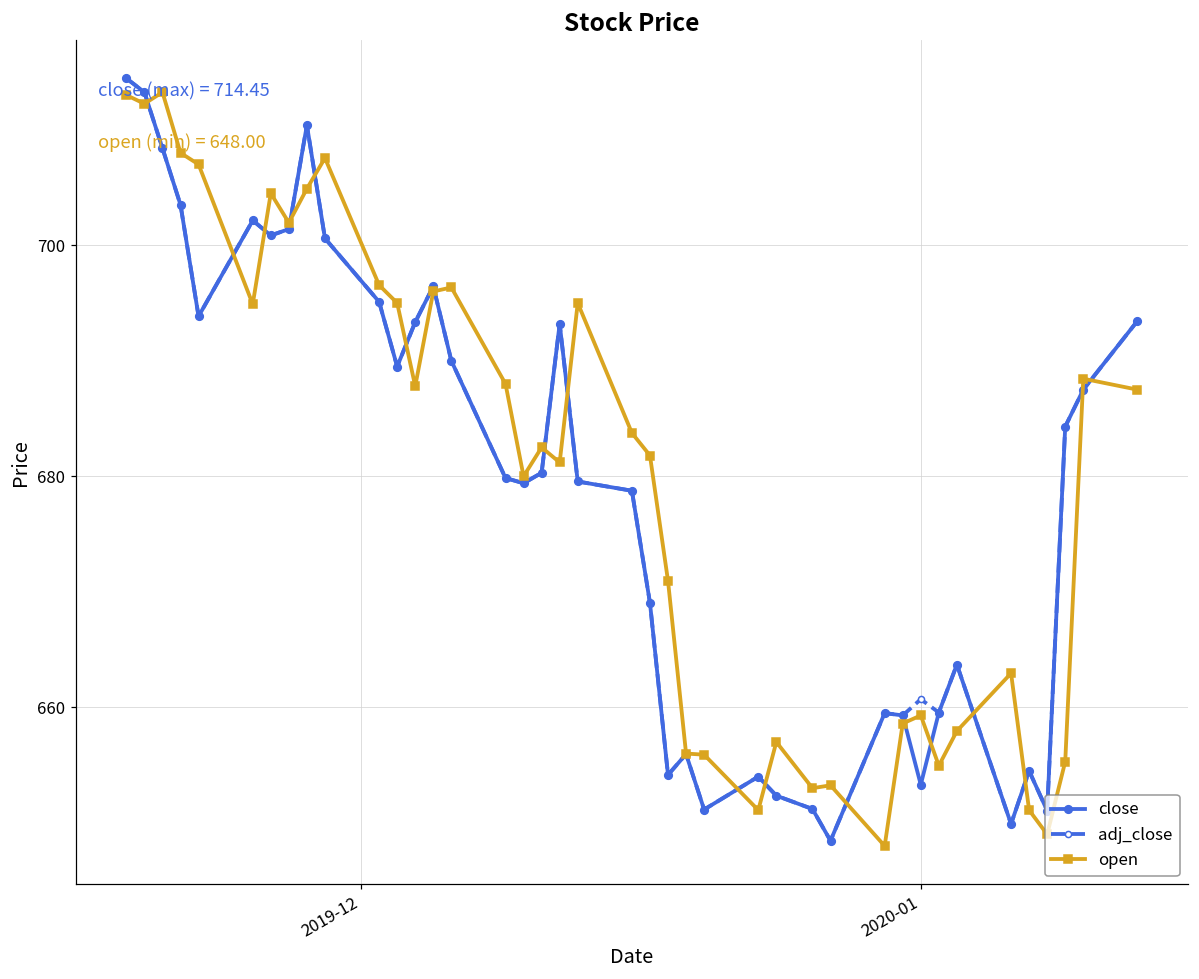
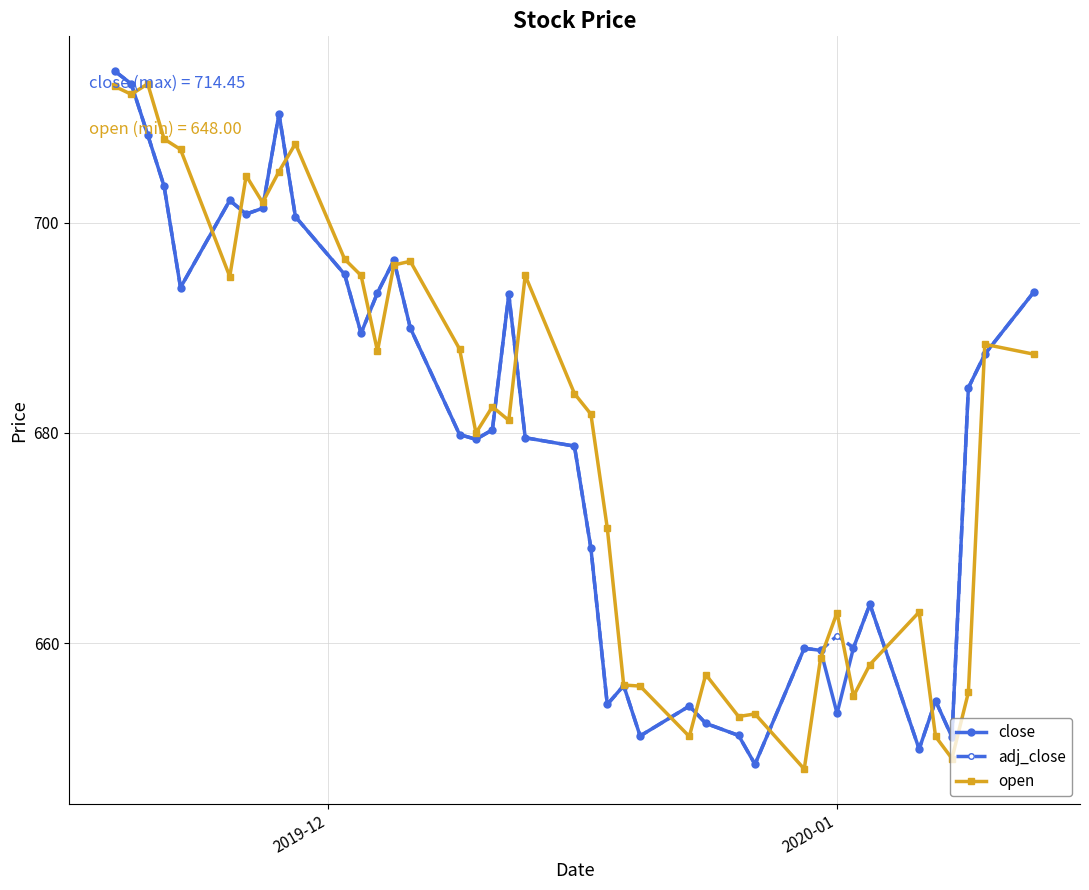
open, 2020-01: 659.3 -> 662.9
